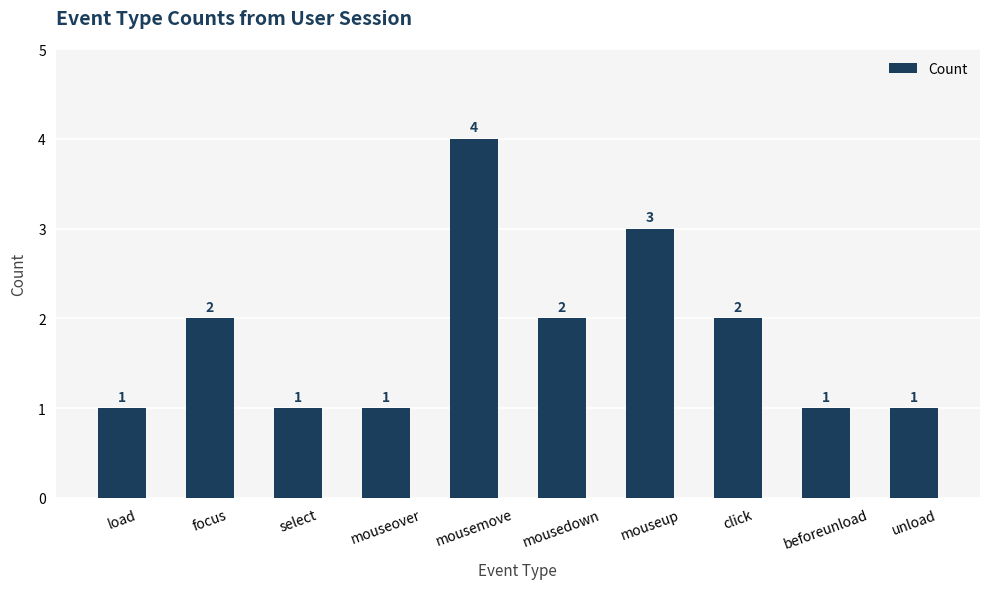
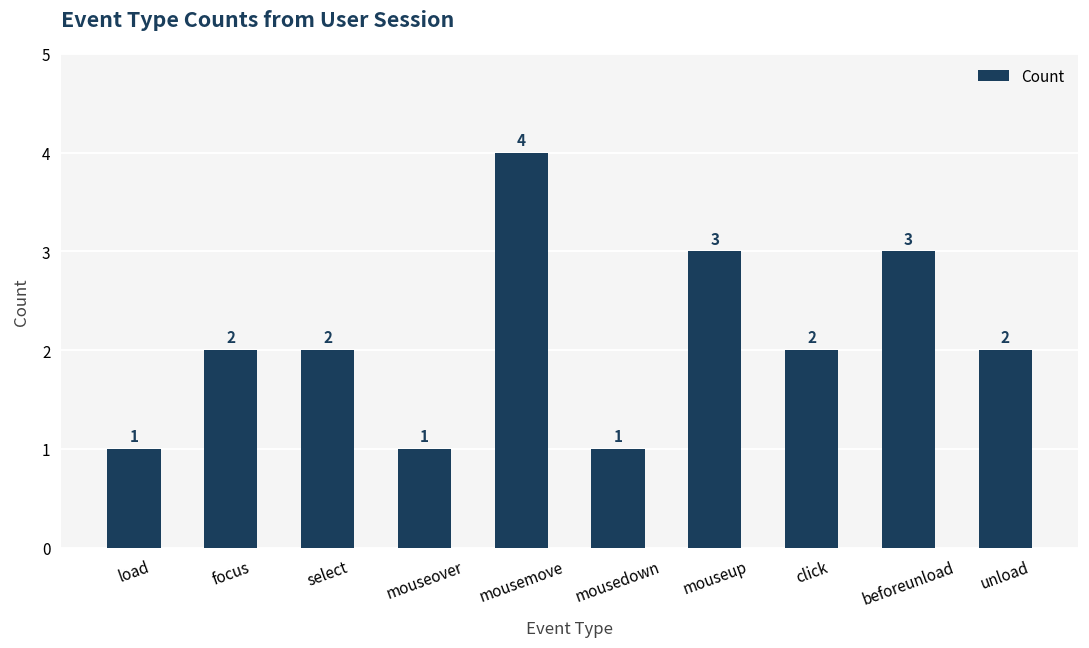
select: 1 -> 2
mousedown: 2 -> 1
beforeunload: 1 -> 3
unload: 1 -> 2
